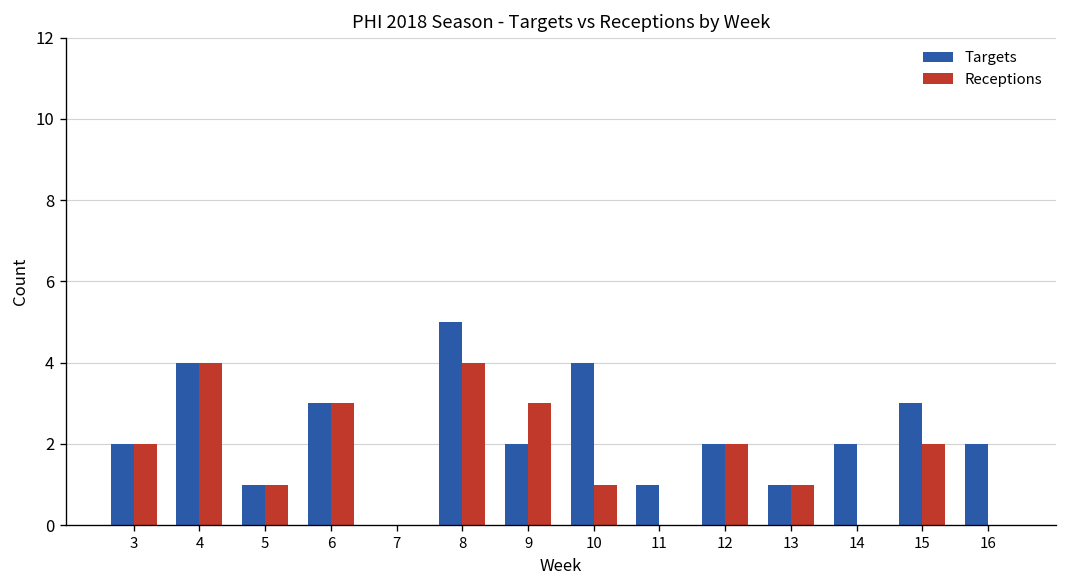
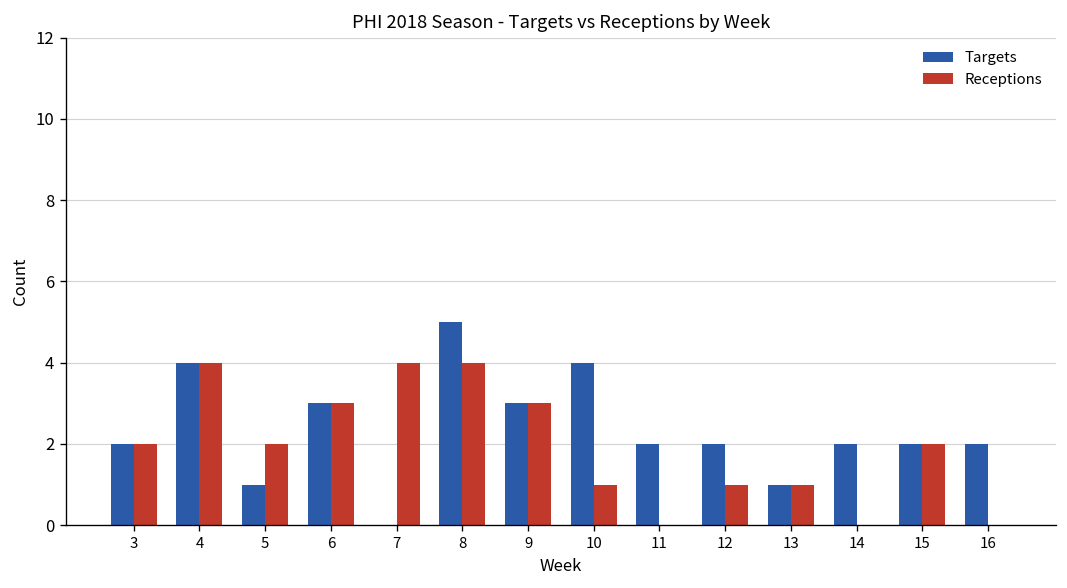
Receptions, 5: 1 -> 2
Receptions, 7: 0 -> 4
Targets, 9: 2 -> 3
Targets, 11: 1 -> 2
Receptions, 12: 2 -> 1
Targets, 15: 3 -> 2
